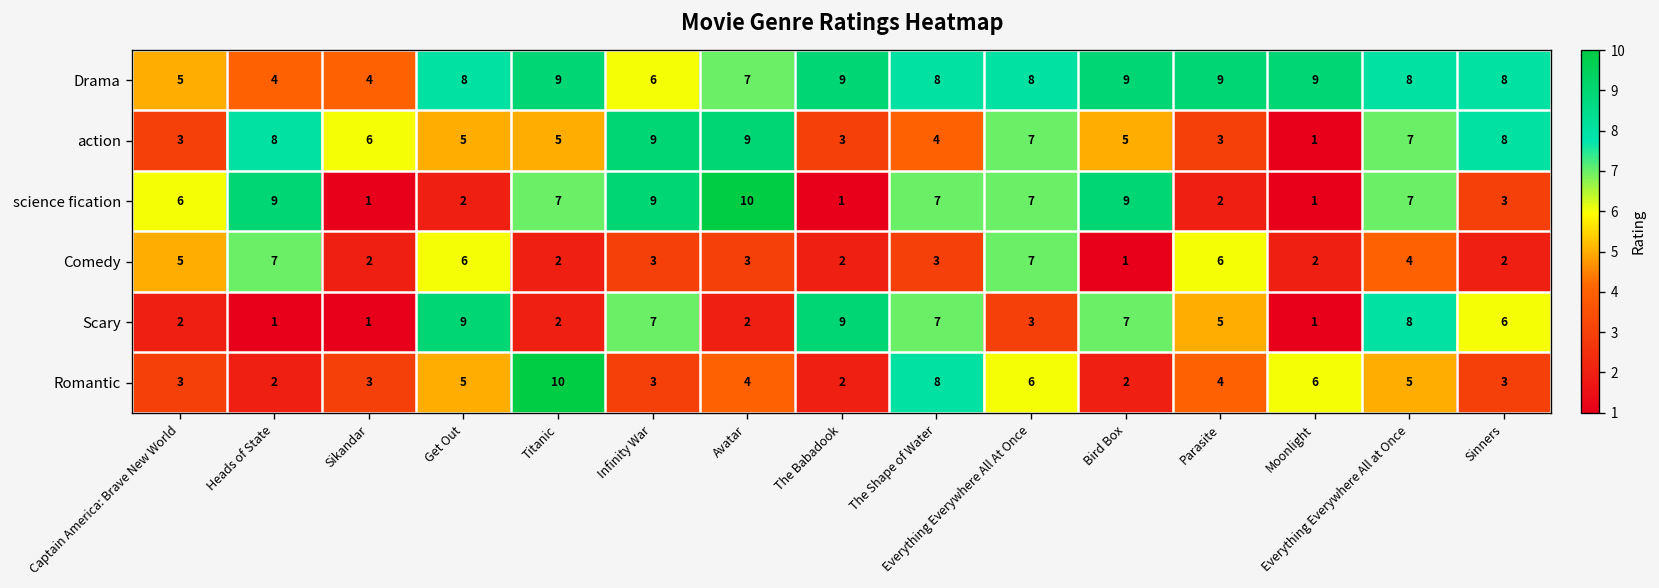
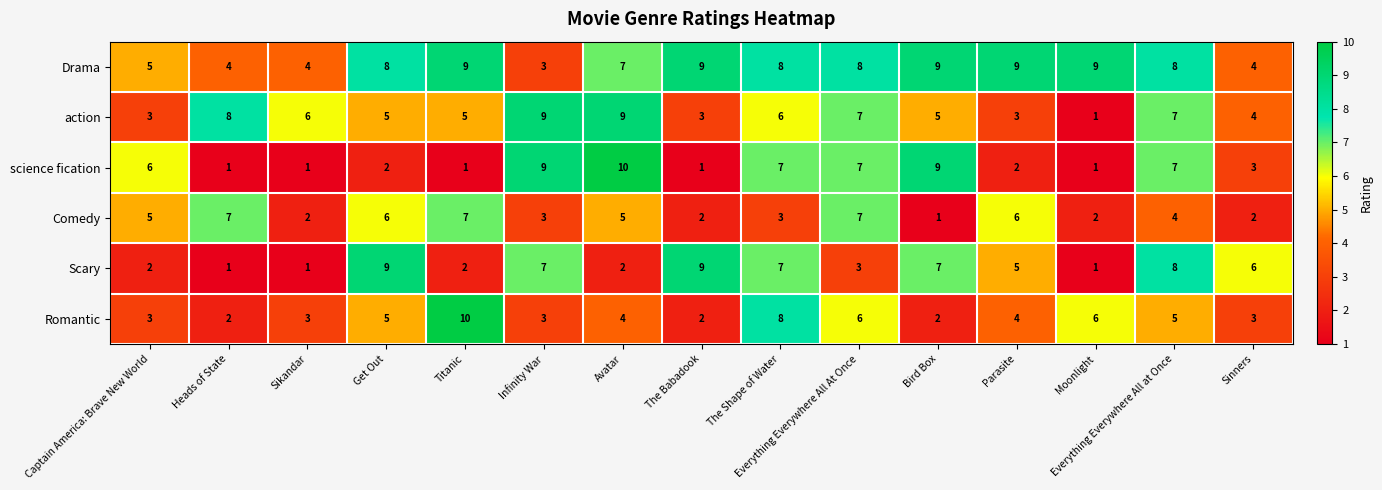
Drama, Infinity War: 6 -> 3
Drama, Sinners: 8 -> 4
action, The Shape of Water: 4 -> 6
action, Sinners: 8 -> 4
science fication, Heads of State: 9 -> 1
science fication, Titanic: 7 -> 1
Comedy, Titanic: 2 -> 7
Comedy, Avatar: 3 -> 5
